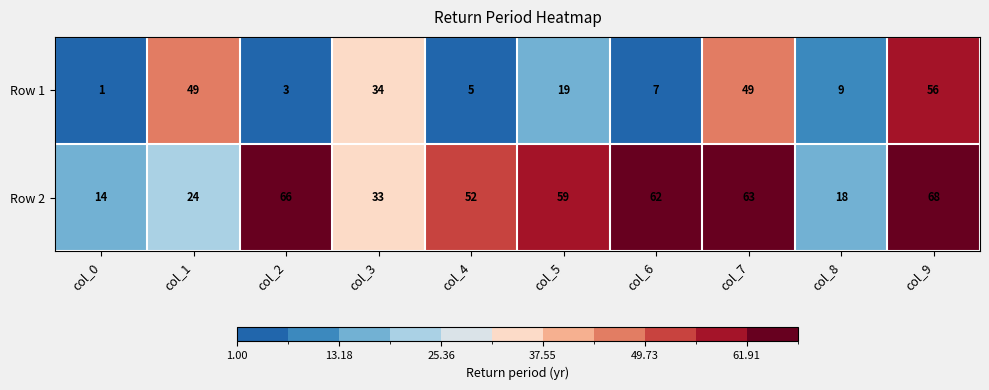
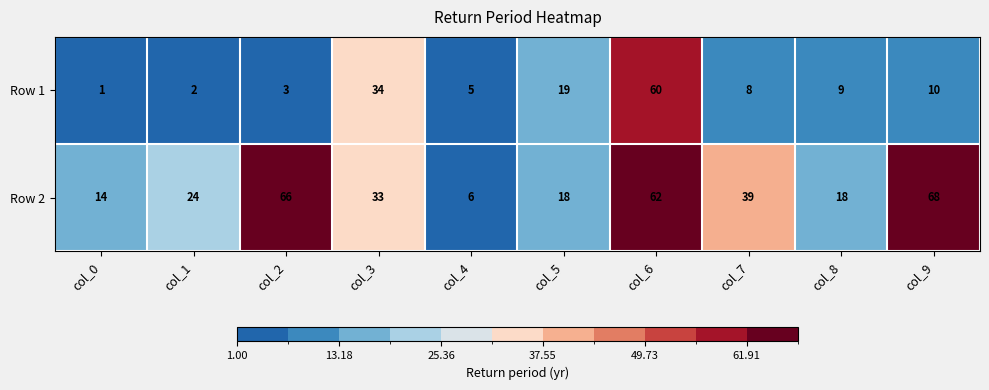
Row 1, col_1: 49 -> 2
Row 1, col_6: 7 -> 60
Row 1, col_7: 49 -> 8
Row 1, col_9: 56 -> 10
Row 2, col_4: 52 -> 6
Row 2, col_5: 59 -> 18
Row 2, col_7: 63 -> 39
